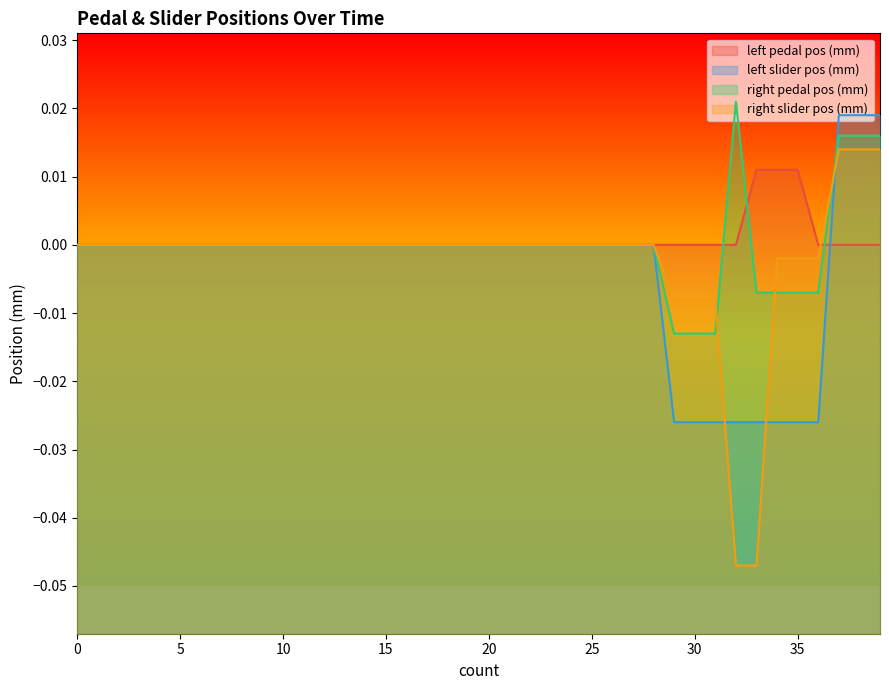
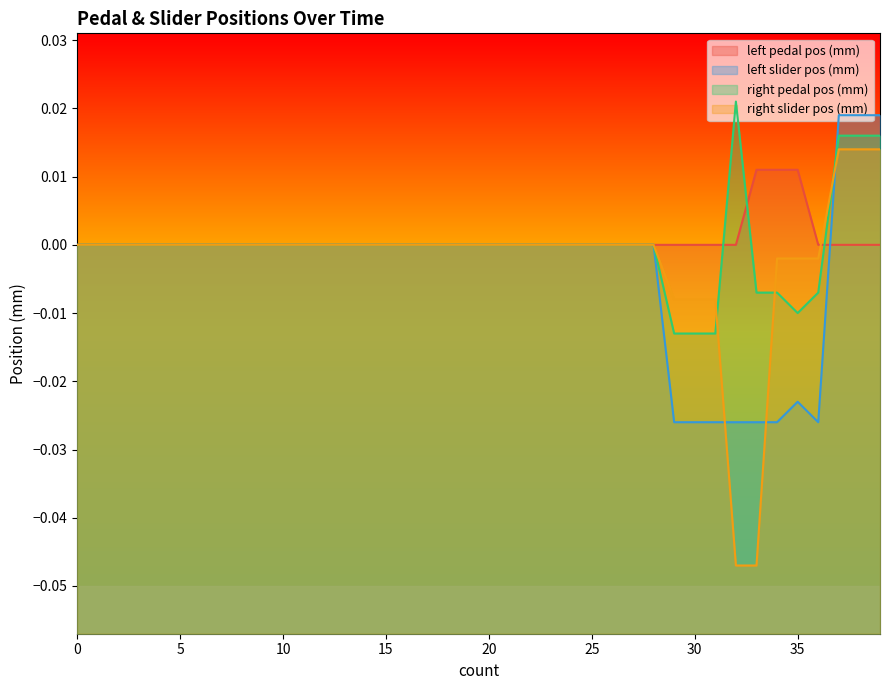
left slider pos (mm), 35: -0.026 -> -0.023
right pedal pos (mm), 35: -0.007 -> -0.010
